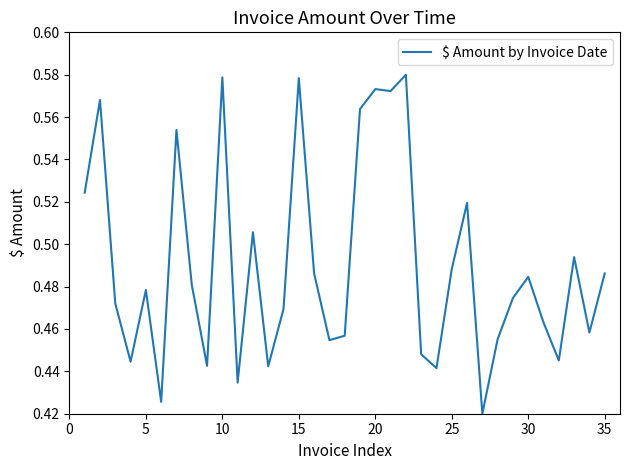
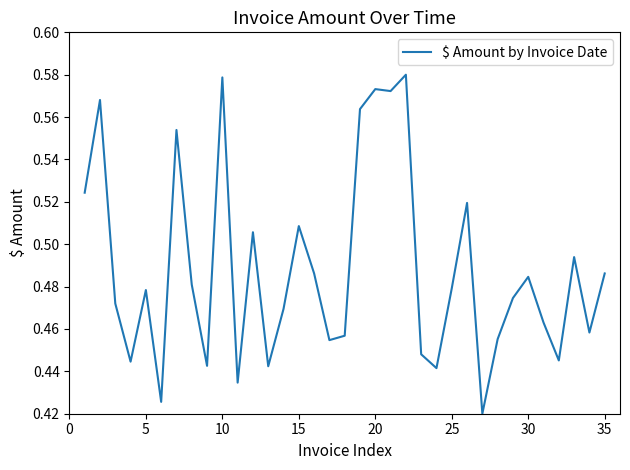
15: 0.578 -> 0.509
25: 0.488 -> 0.479
